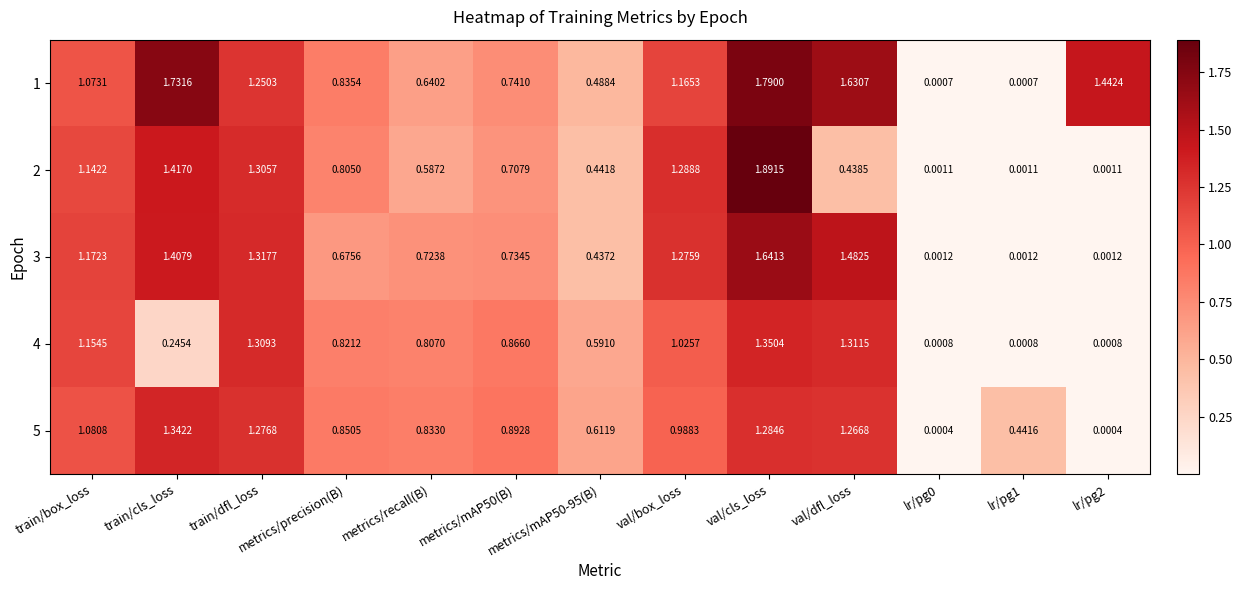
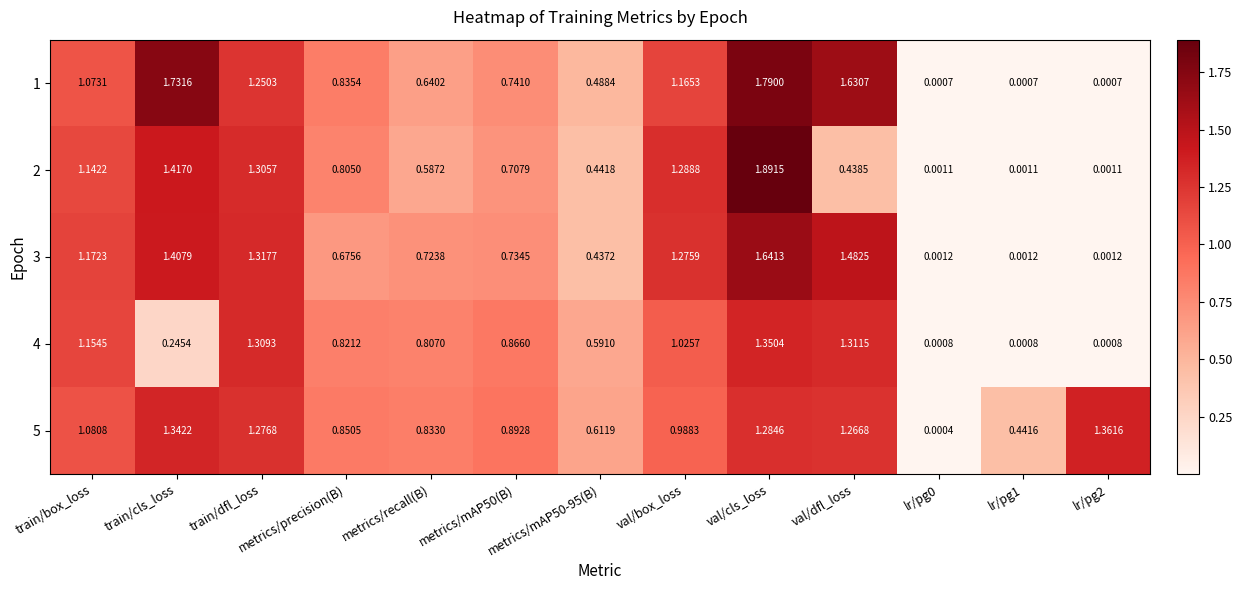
1, lr/pg2: 1.4424 -> 0.0007
5, lr/pg2: 0.0004 -> 1.3616
